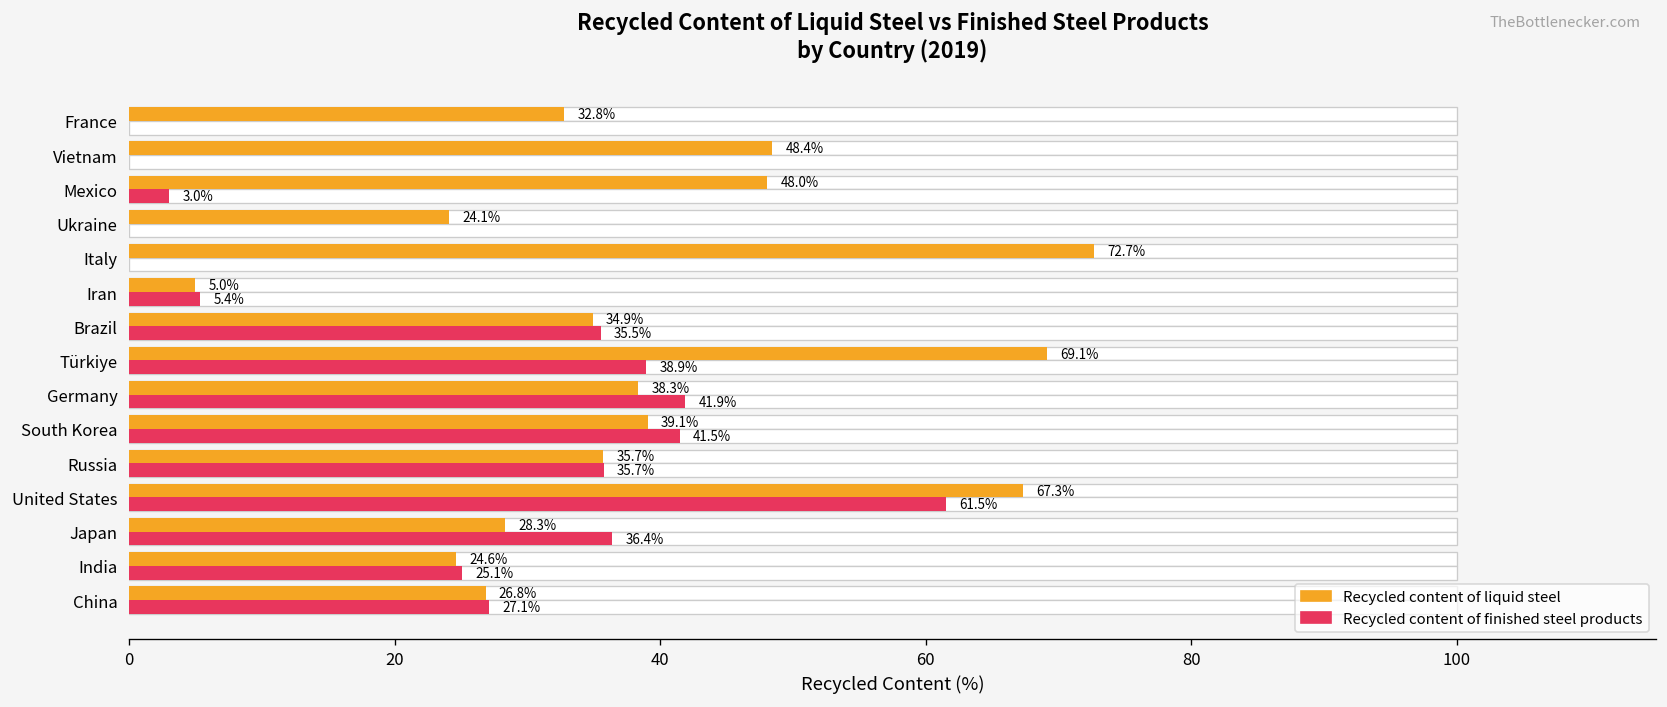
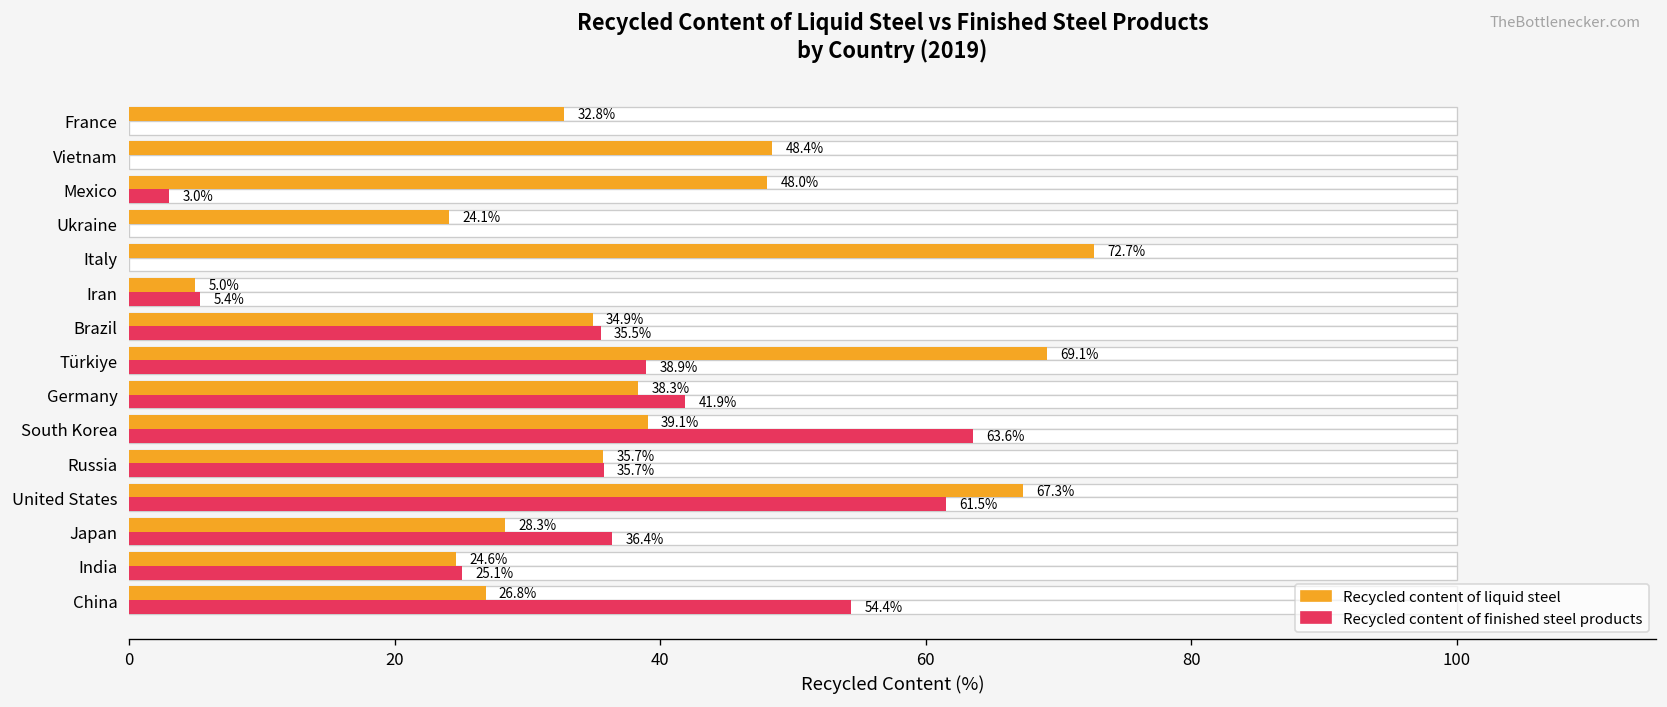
Recycled content of finished steel products, South Korea: 41.5% -> 63.6%
Recycled content of finished steel products, China: 27.1% -> 54.4%
